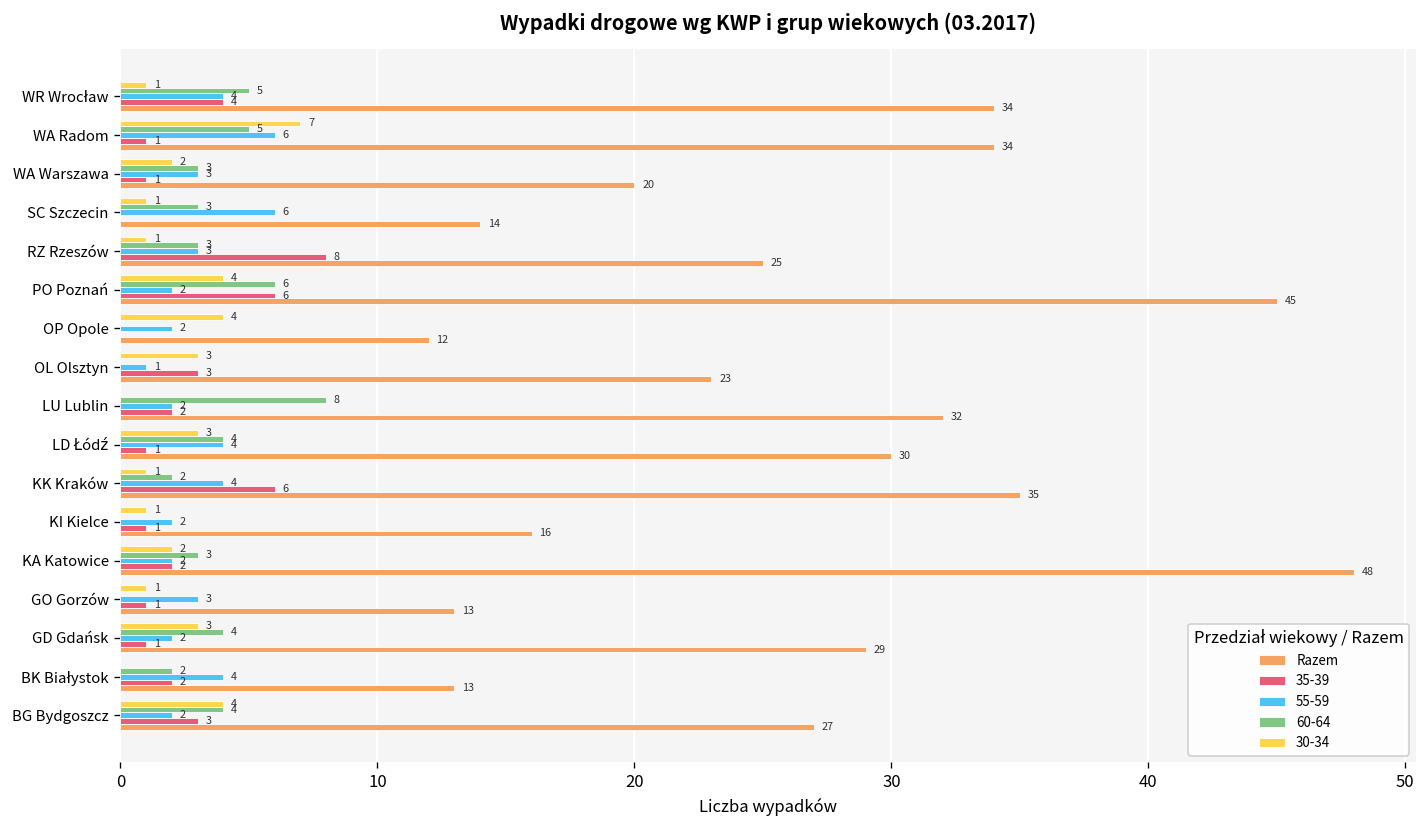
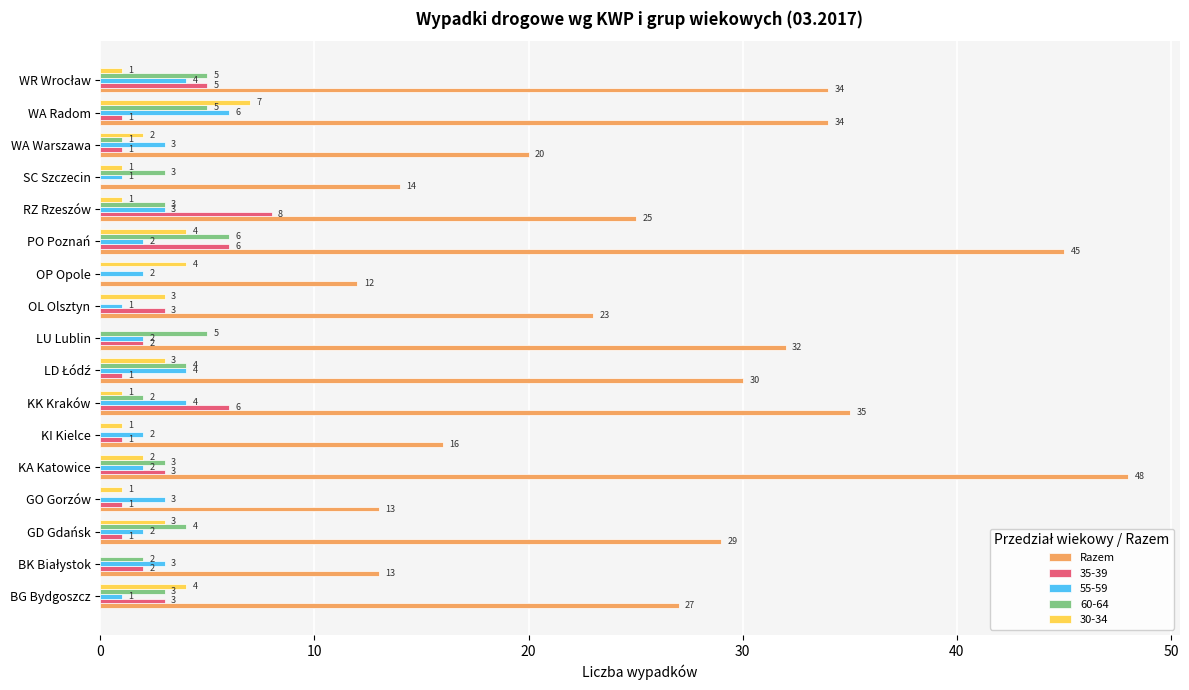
35-39, WR Wrocław: 4 -> 5
60-64, WA Warszawa: 3 -> 1
55-59, SC Szczecin: 6 -> 1
60-64, LU Lublin: 8 -> 5
35-39, KA Katowice: 2 -> 3
55-59, BK Białystok: 4 -> 3
60-64, BG Bydgoszcz: 4 -> 3
55-59, BG Bydgoszcz: 2 -> 1
